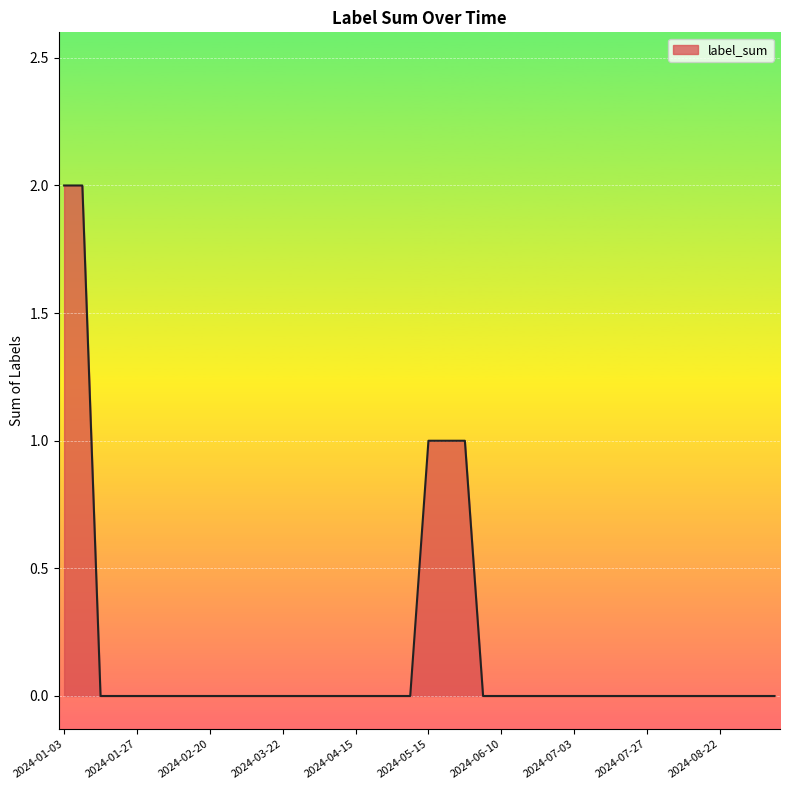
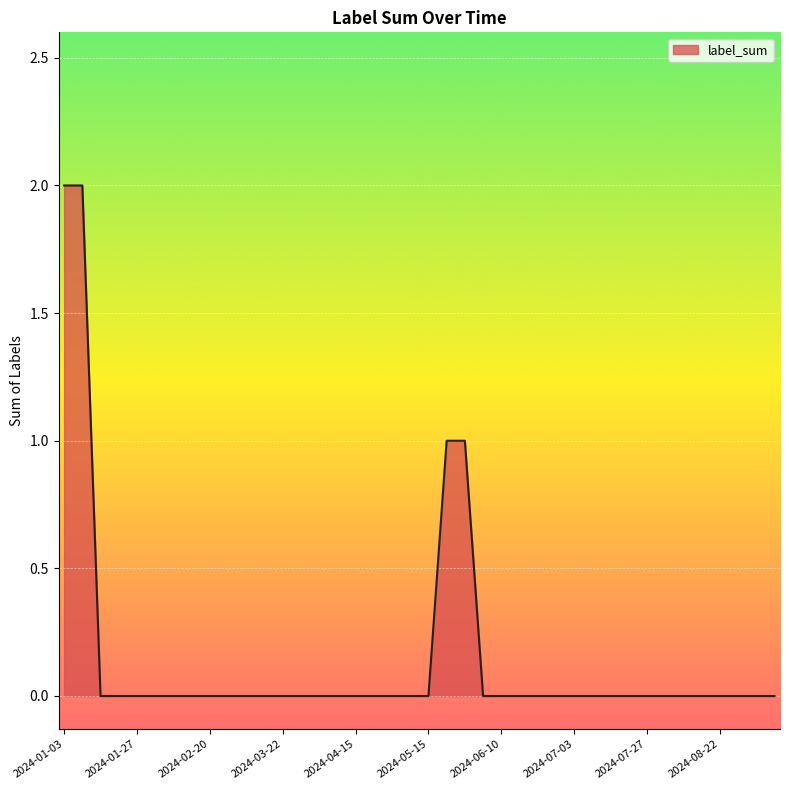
2024-05-15: 1 -> 0
